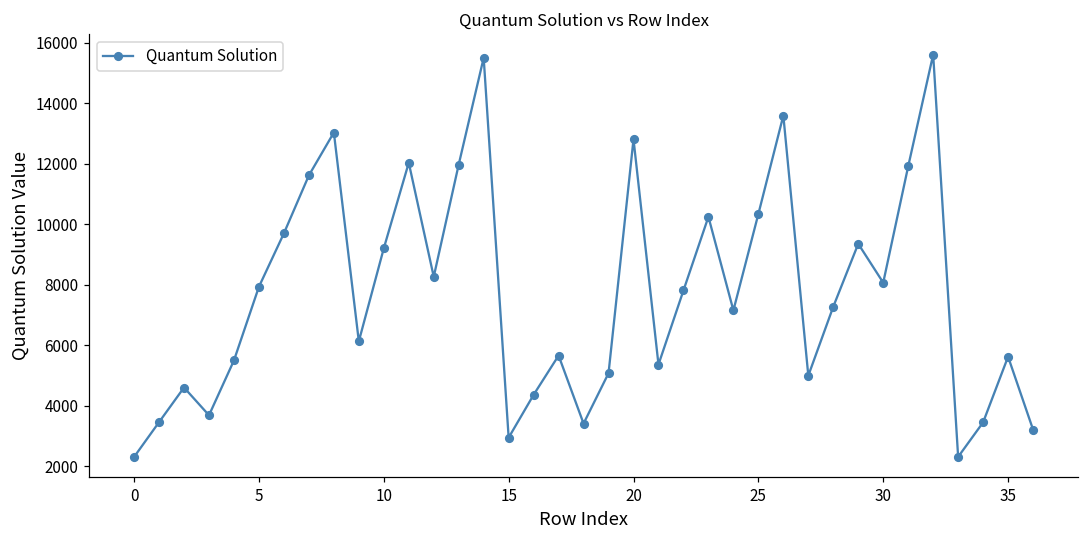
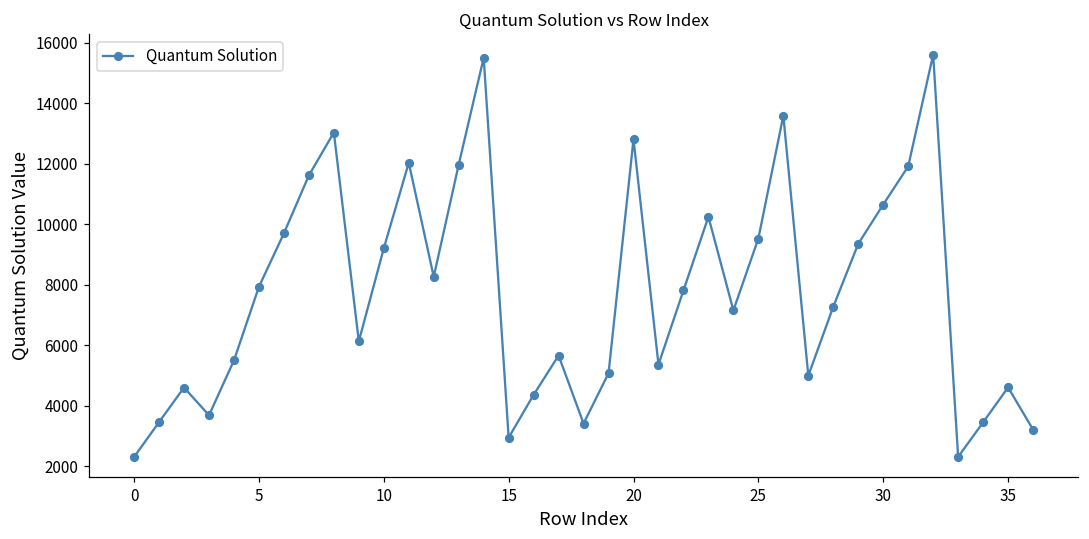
25: 10300 -> 9500
30: 8100 -> 10700
35: 5600 -> 4600
